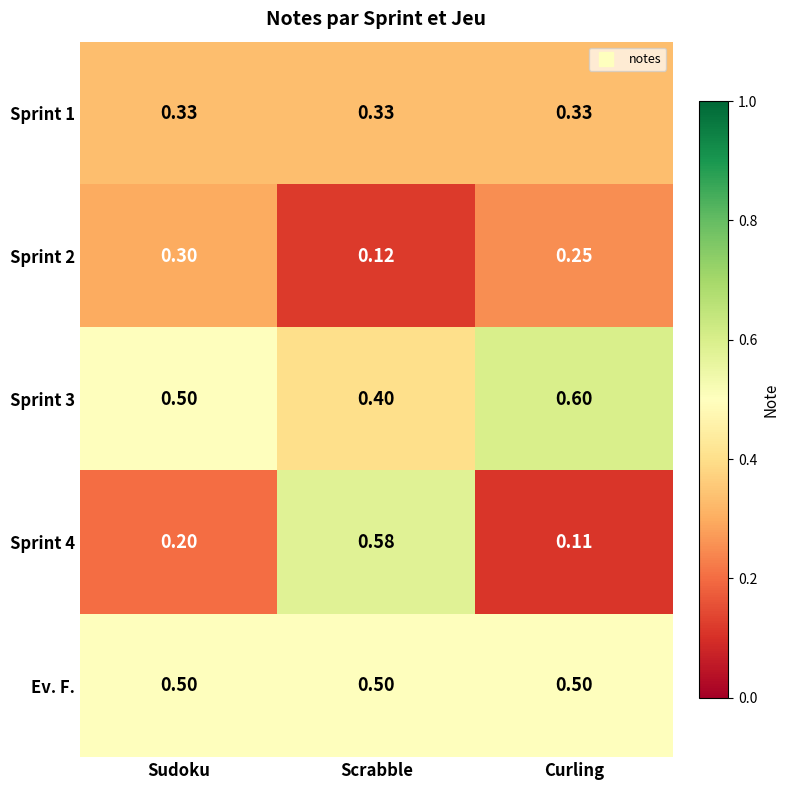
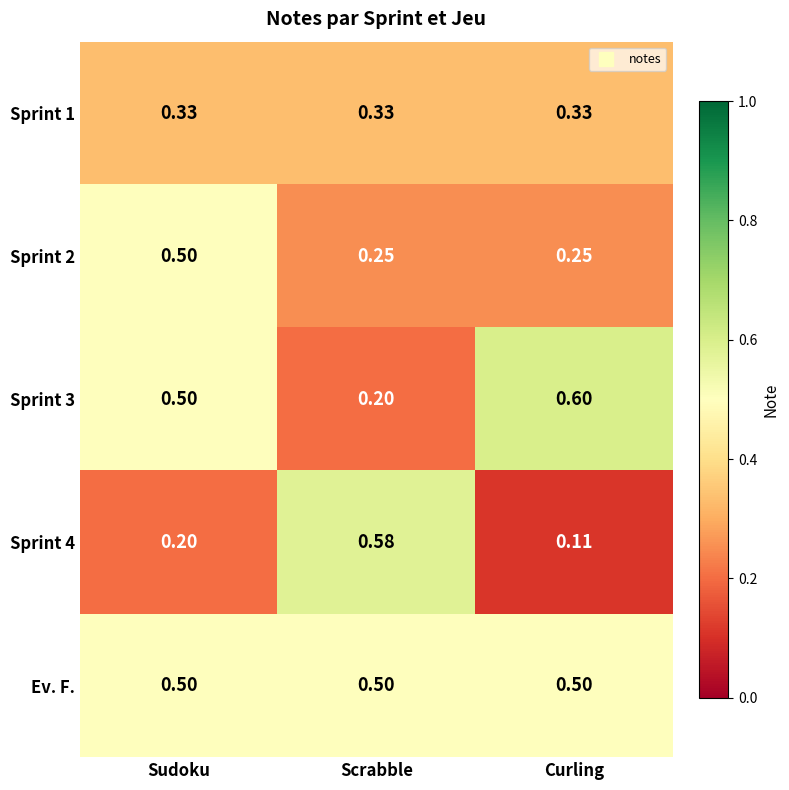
Sprint 2, Sudoku: 0.30 -> 0.50
Sprint 2, Scrabble: 0.12 -> 0.25
Sprint 3, Scrabble: 0.40 -> 0.20
